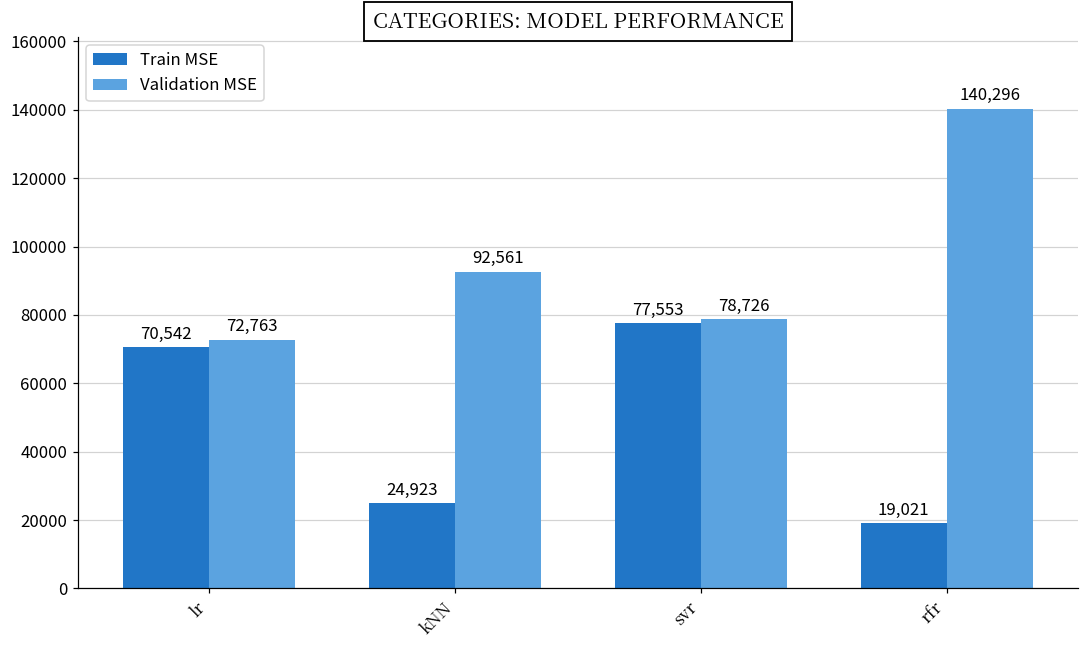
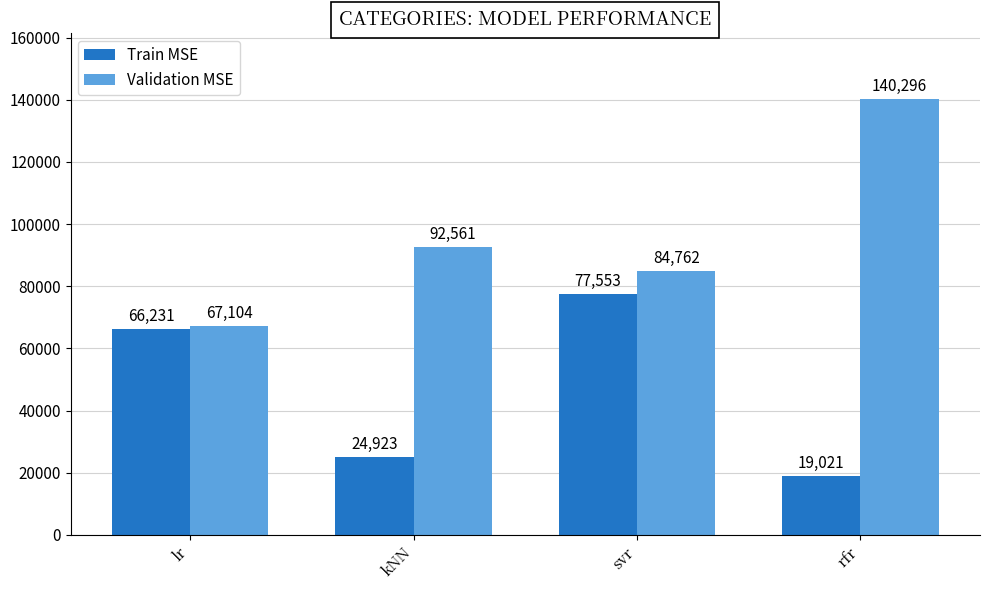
Train MSE, lr: 70,542 -> 66,231
Validation MSE, lr: 72,763 -> 67,104
Validation MSE, svr: 78,726 -> 84,762
